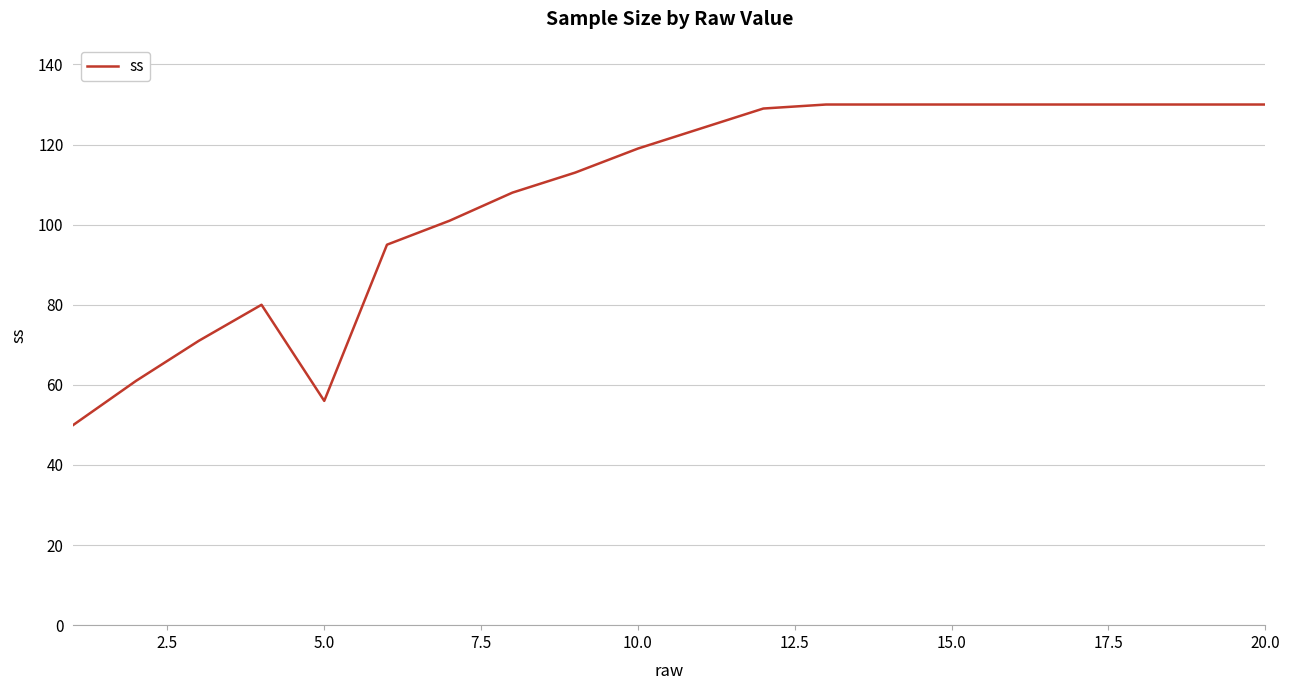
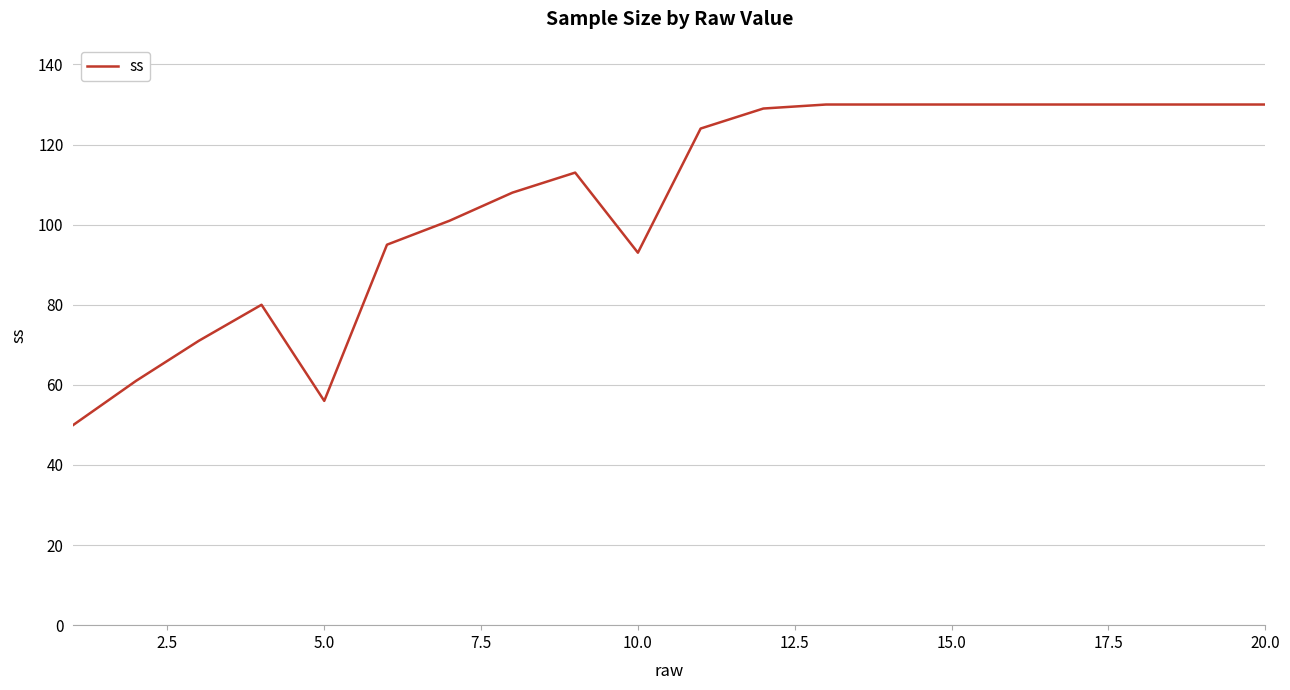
10.0: 119 -> 93
